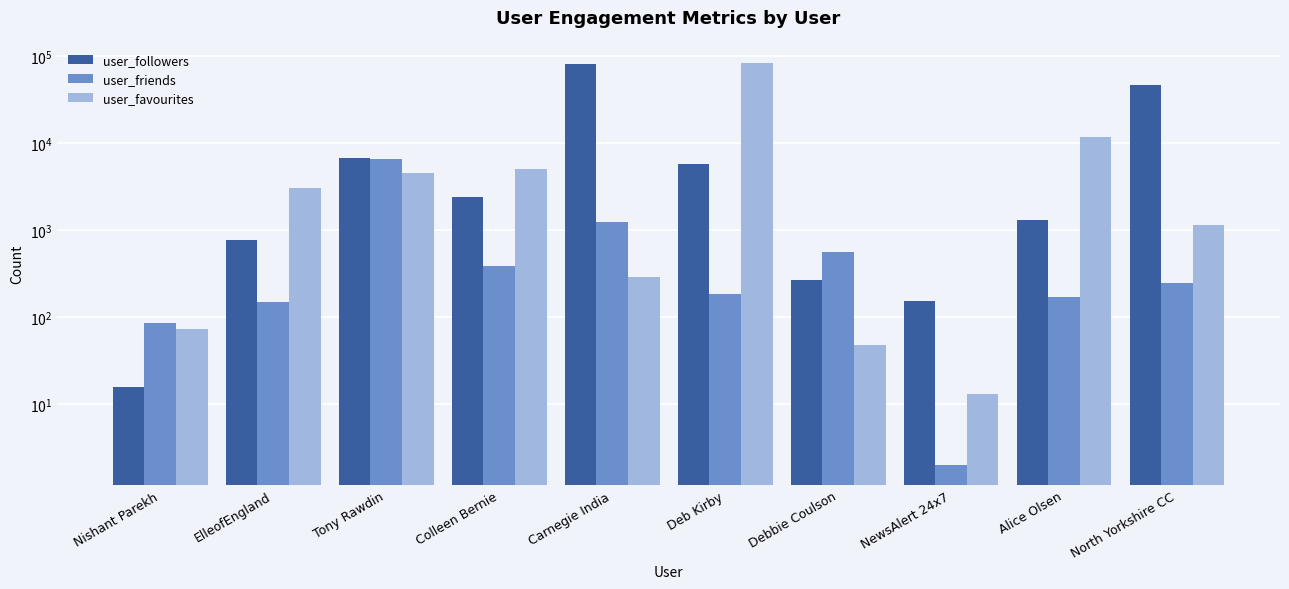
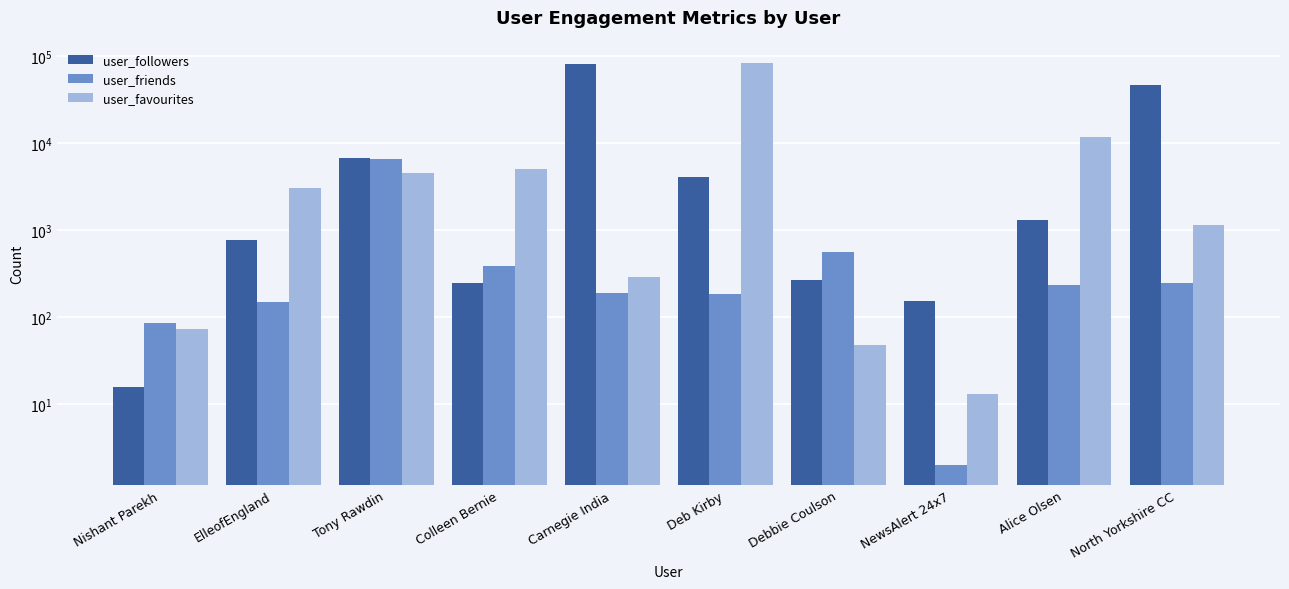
user_followers, Colleen Bernie: 2400 -> 240
user_friends, Carnegie India: 1200 -> 190
user_followers, Deb Kirby: 6000 -> 4000
user_friends, Alice Olsen: 170 -> 240
